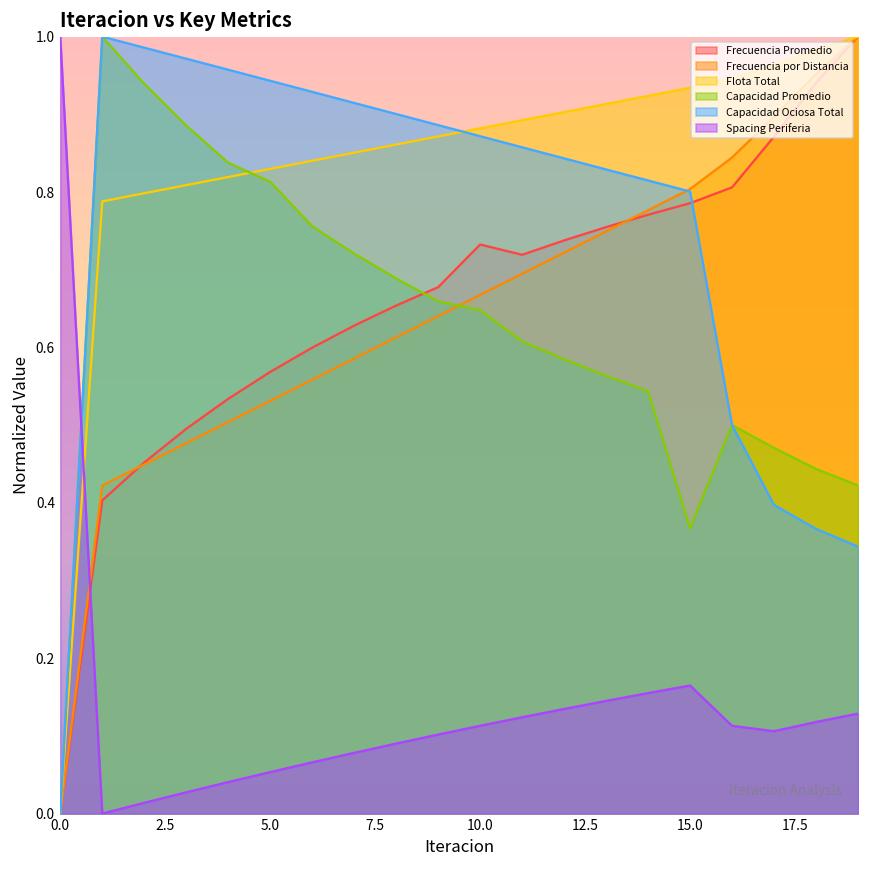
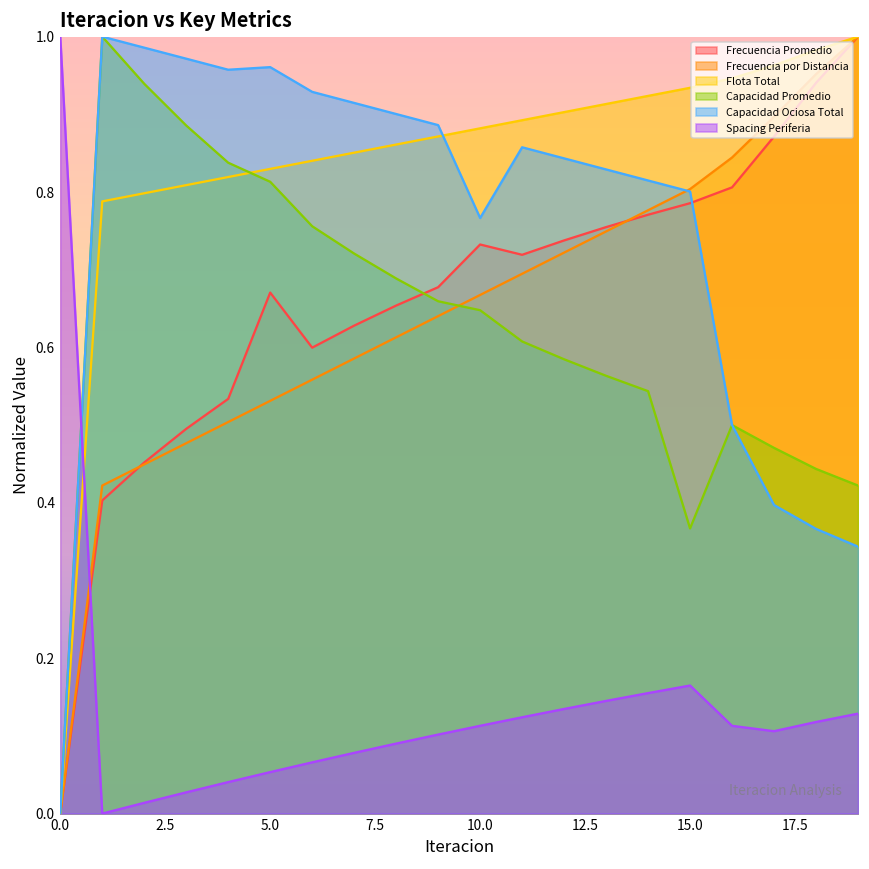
Frecuencia Promedio, 5.0: 0.57 -> 0.67
Capacidad Ociosa Total, 5.0: 0.94 -> 0.96
Capacidad Ociosa Total, 10.0: 0.87 -> 0.77
